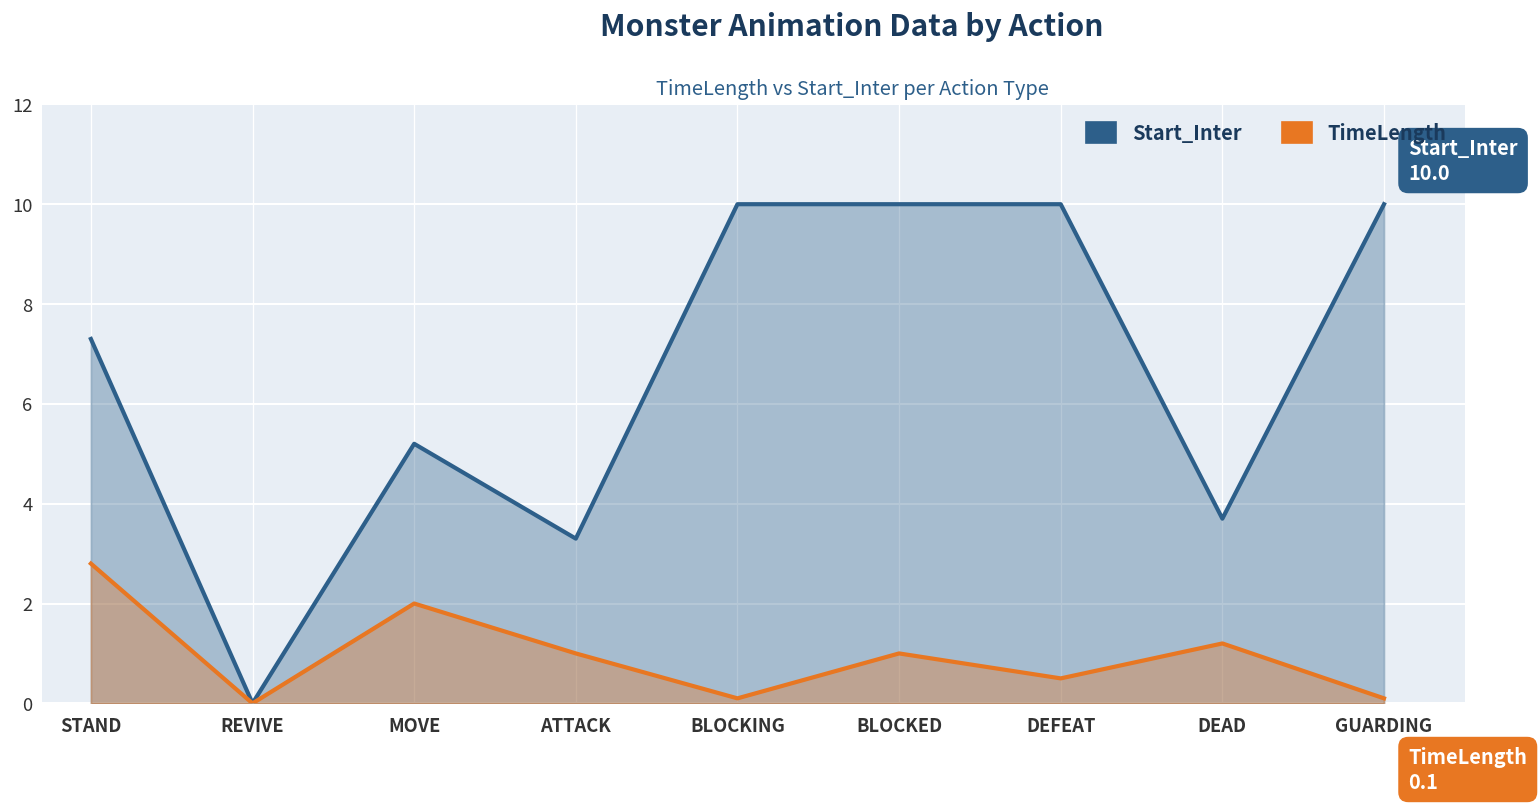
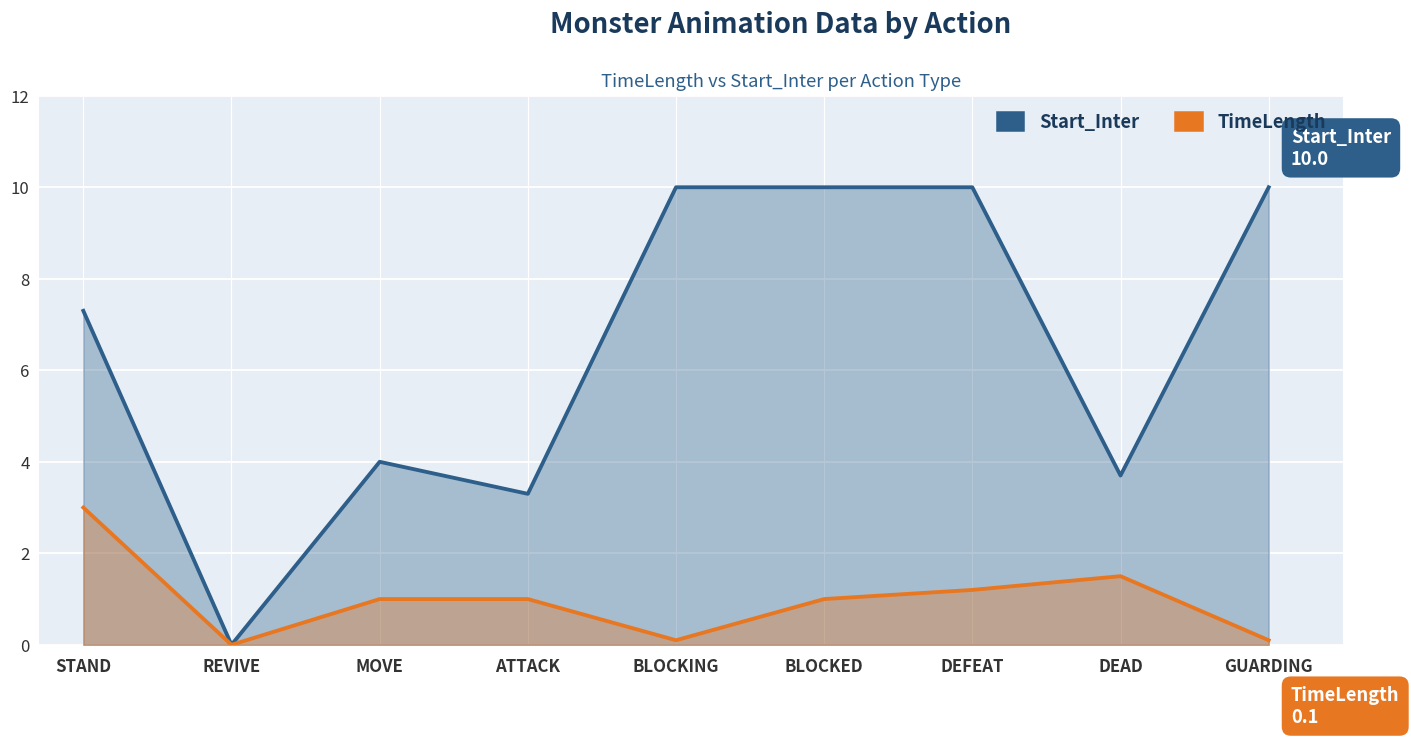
TimeLength, STAND: 2.8 -> 3.0
Start_Inter, MOVE: 5.2 -> 4.0
TimeLength, MOVE: 2 -> 1
TimeLength, DEFEAT: 0.5 -> 1.2
TimeLength, DEAD: 1.2 -> 1.5
